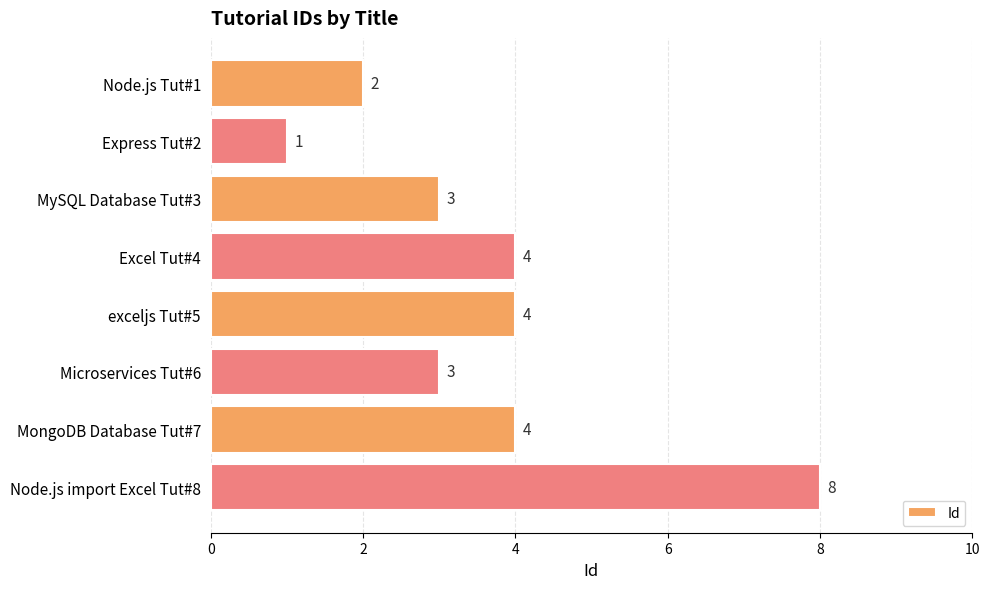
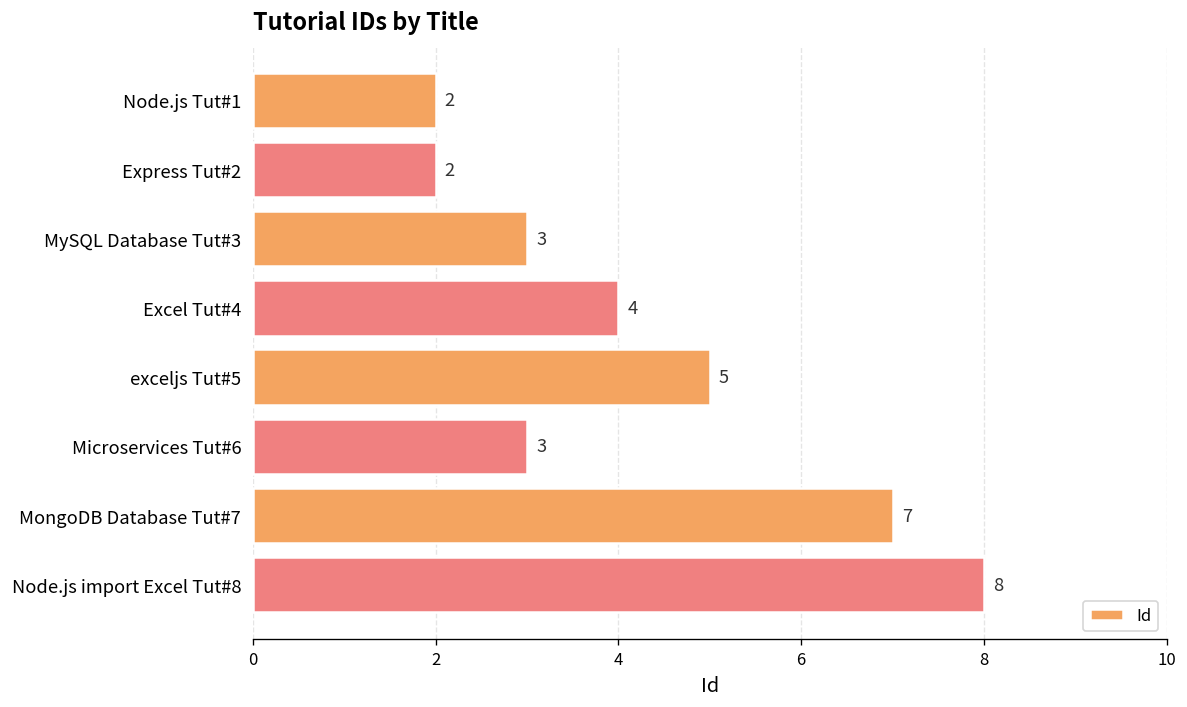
Express Tut#2: 1 -> 2
exceljs Tut#5: 4 -> 5
MongoDB Database Tut#7: 4 -> 7
